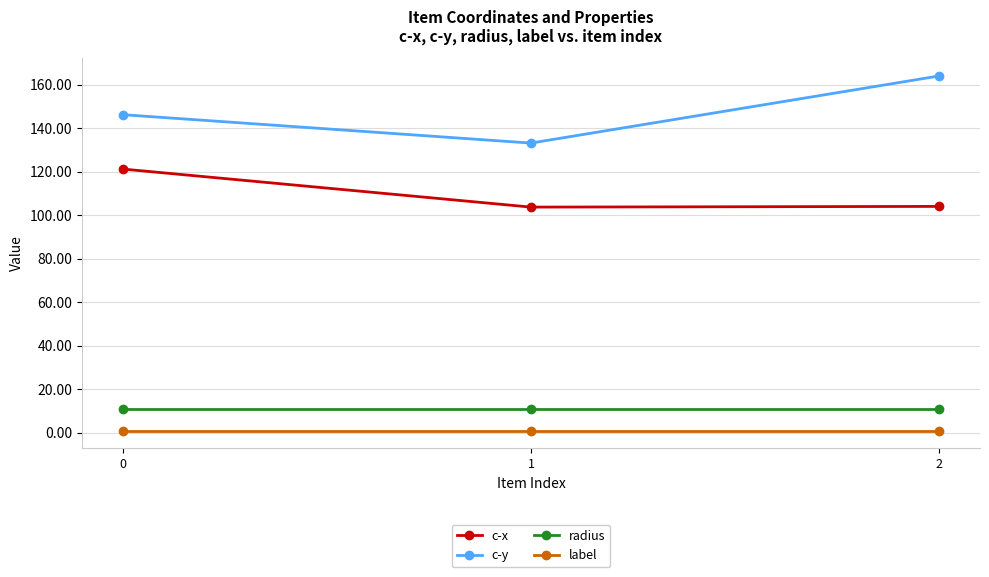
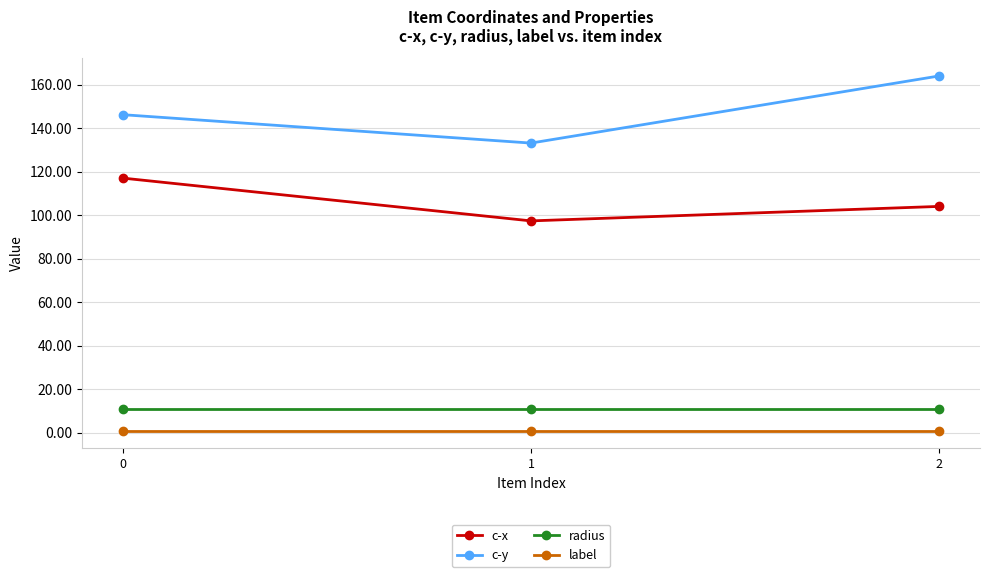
c-x, 0: 121 -> 117
c-x, 1: 104 -> 97
